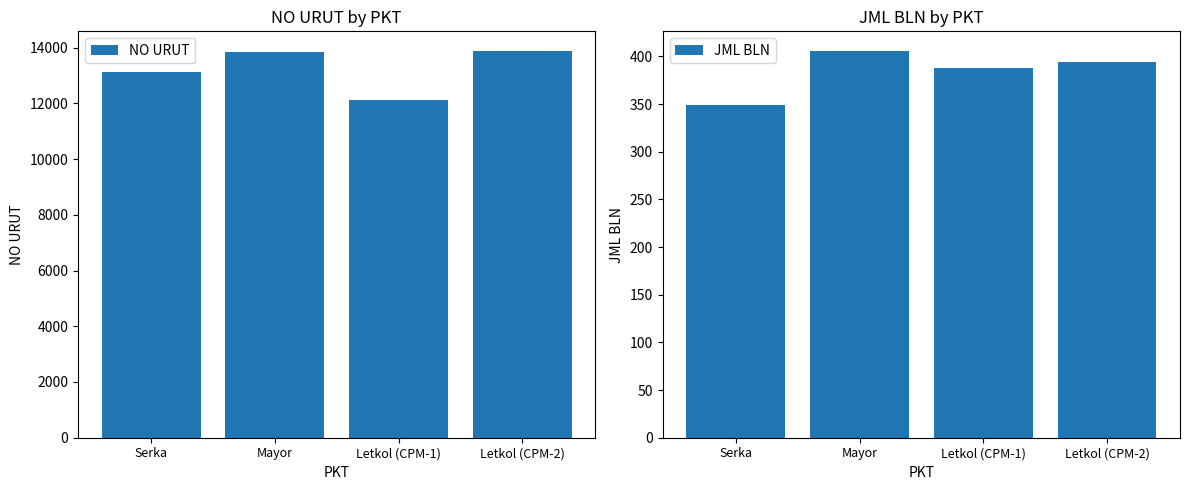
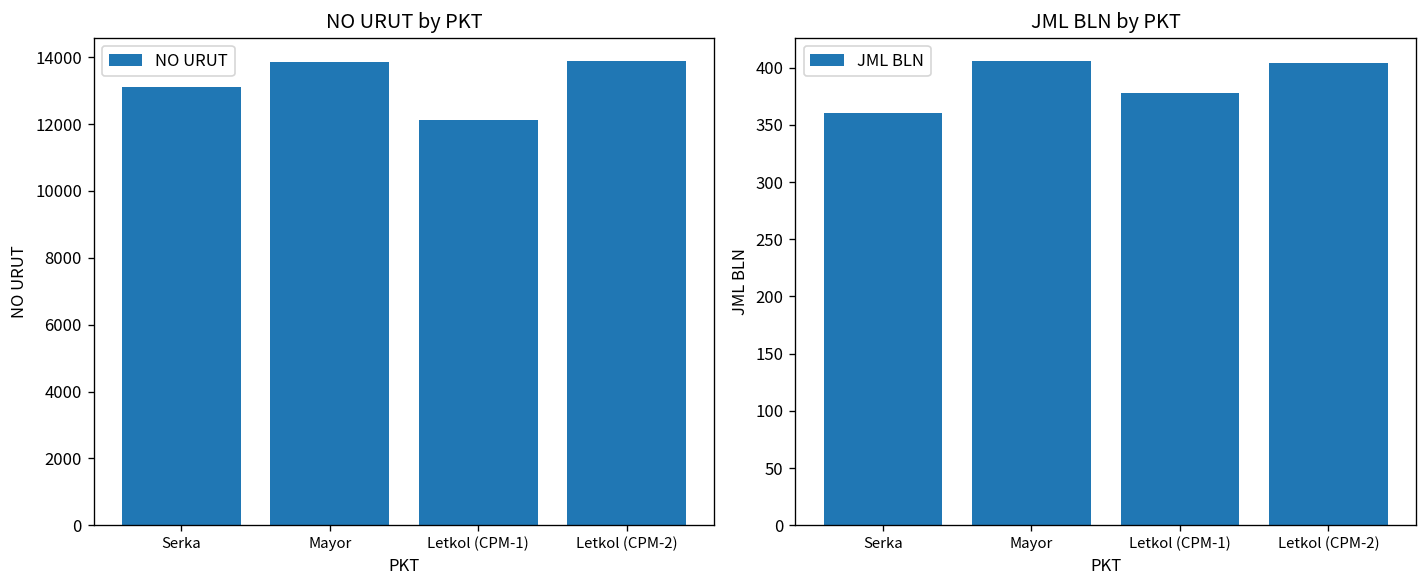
JML BLN by PKT, Serka: 350 -> 360
JML BLN by PKT, Letkol (CPM-1): 390 -> 380
JML BLN by PKT, Letkol (CPM-2): 390 -> 400
